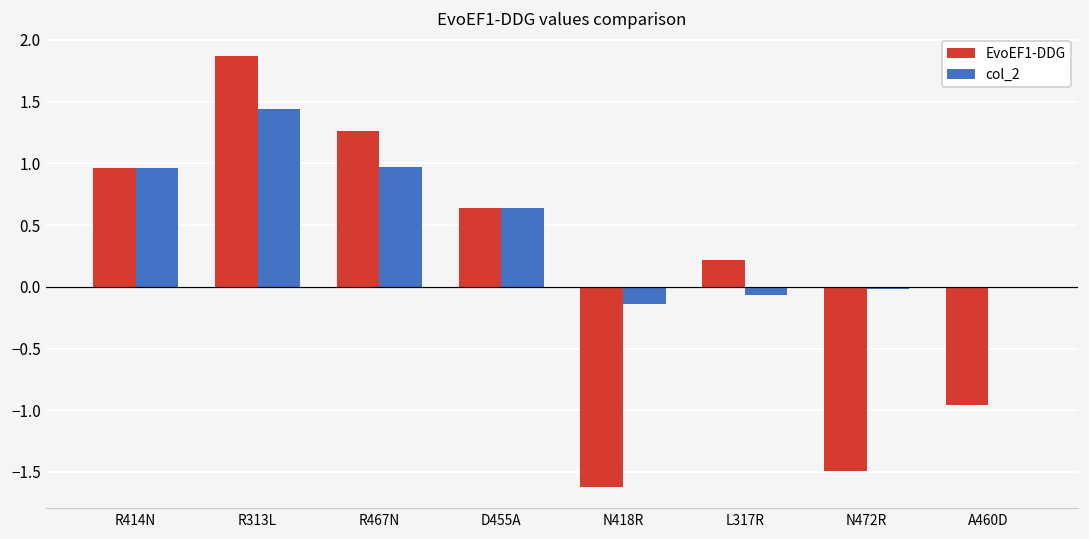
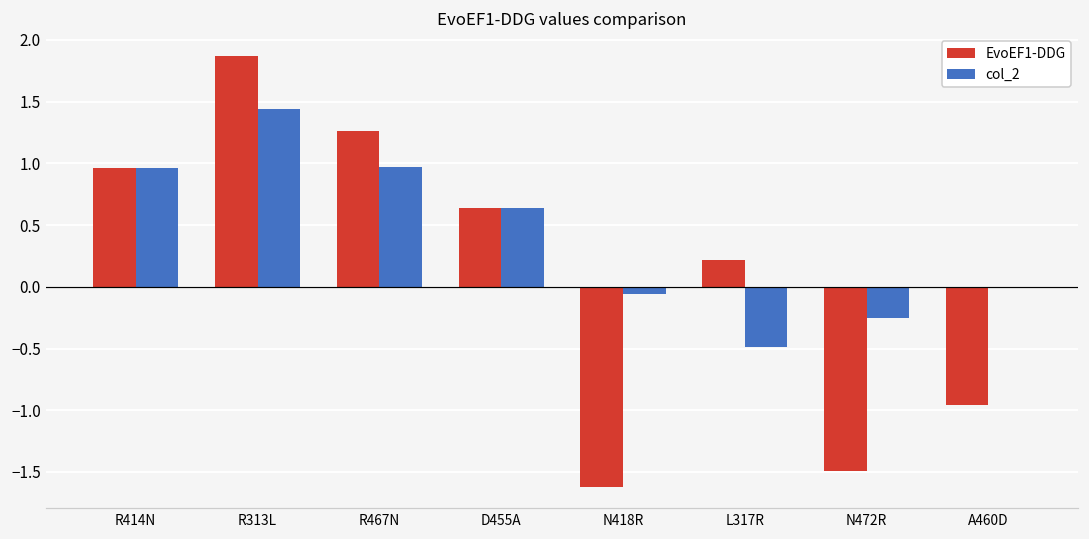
col_2, N418R: -0.14 -> -0.06
col_2, L317R: -0.07 -> -0.49
col_2, N472R: -0.02 -> -0.25
